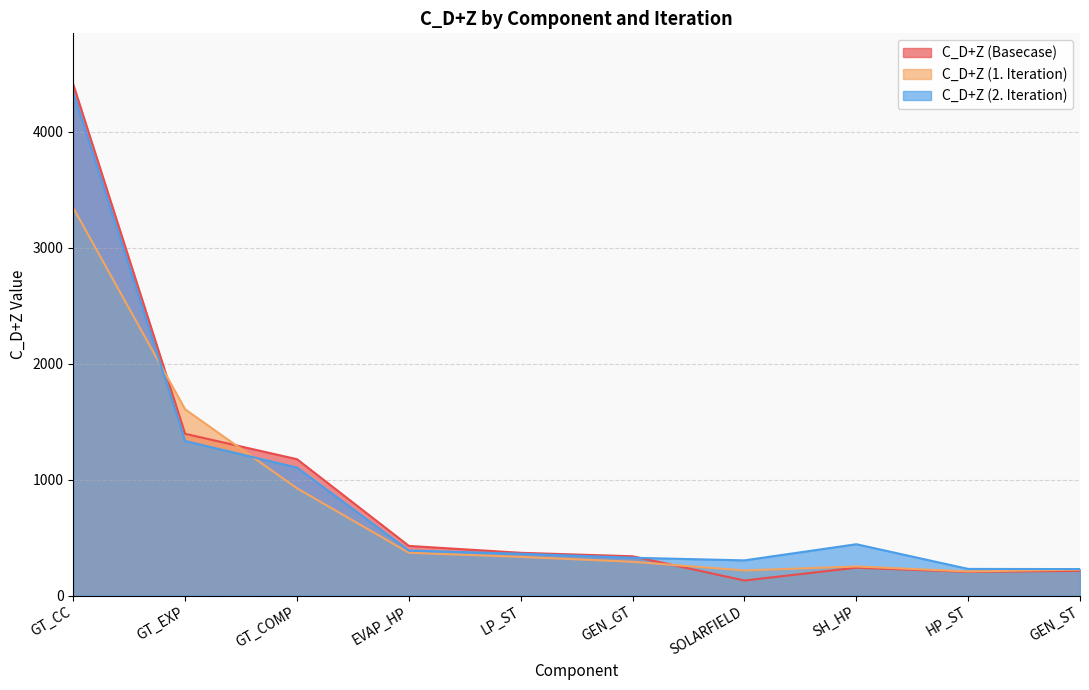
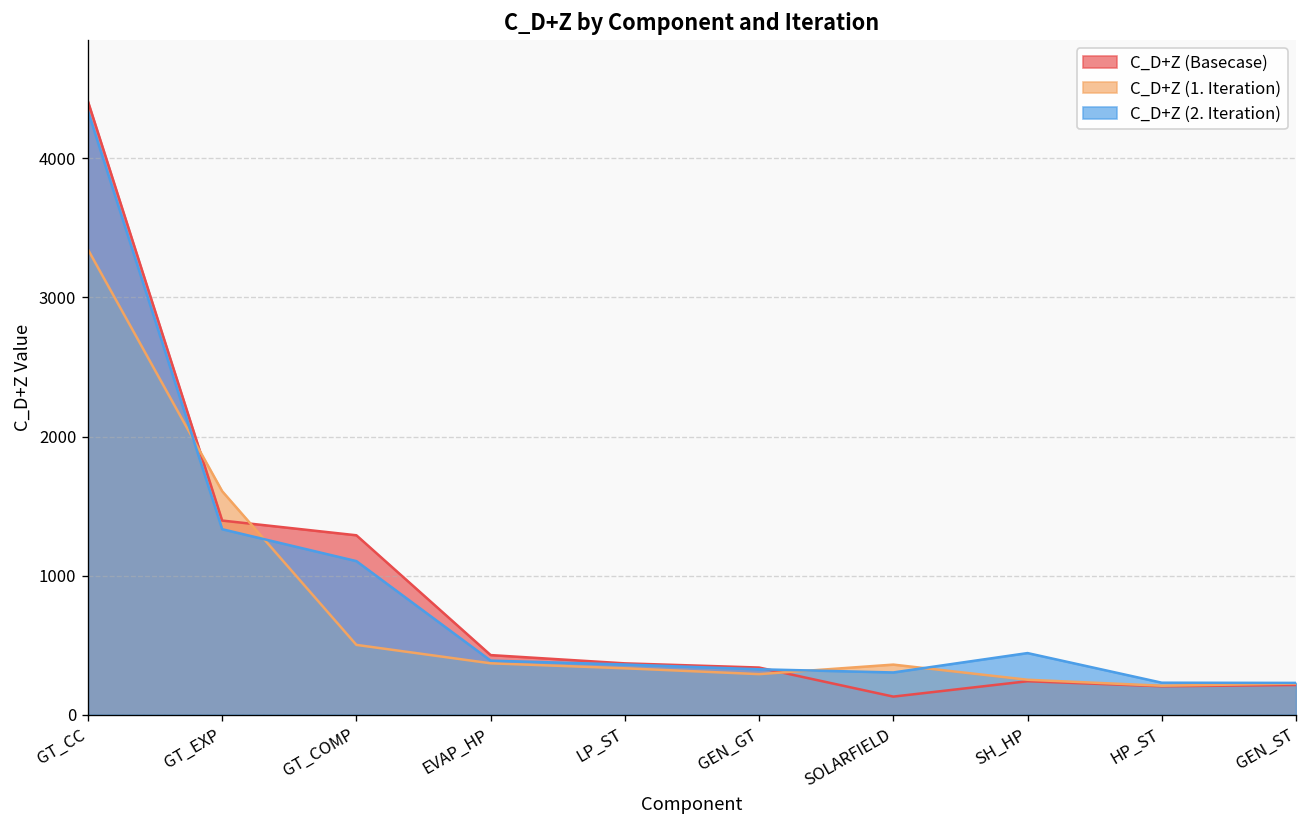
C_D+Z (Basecase), GT_COMP: 1180 -> 1290
C_D+Z (1. Iteration), GT_COMP: 930 -> 500
C_D+Z (1. Iteration), SOLARFIELD: 220 -> 360
